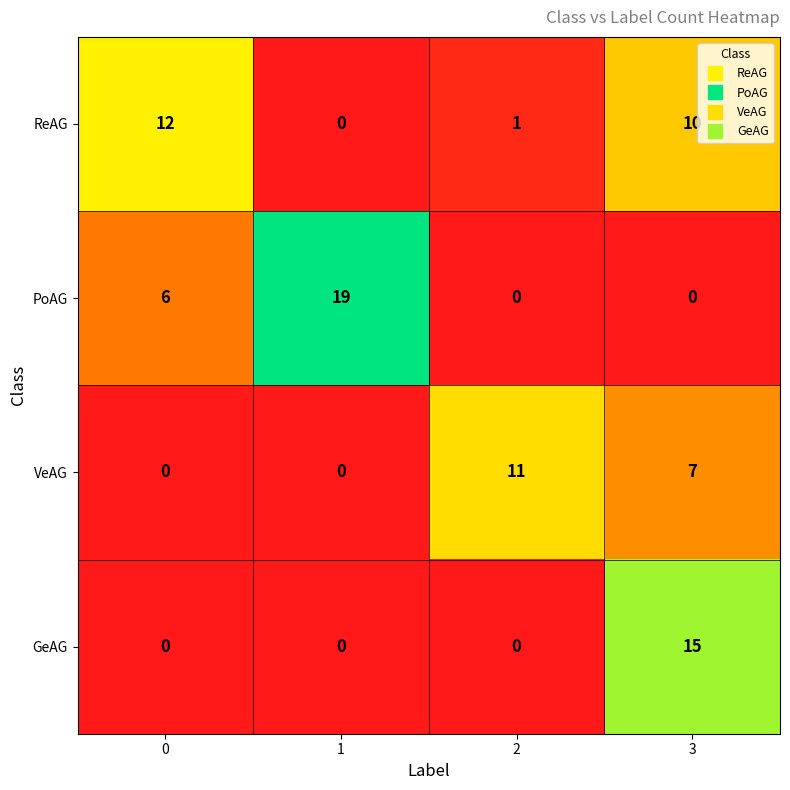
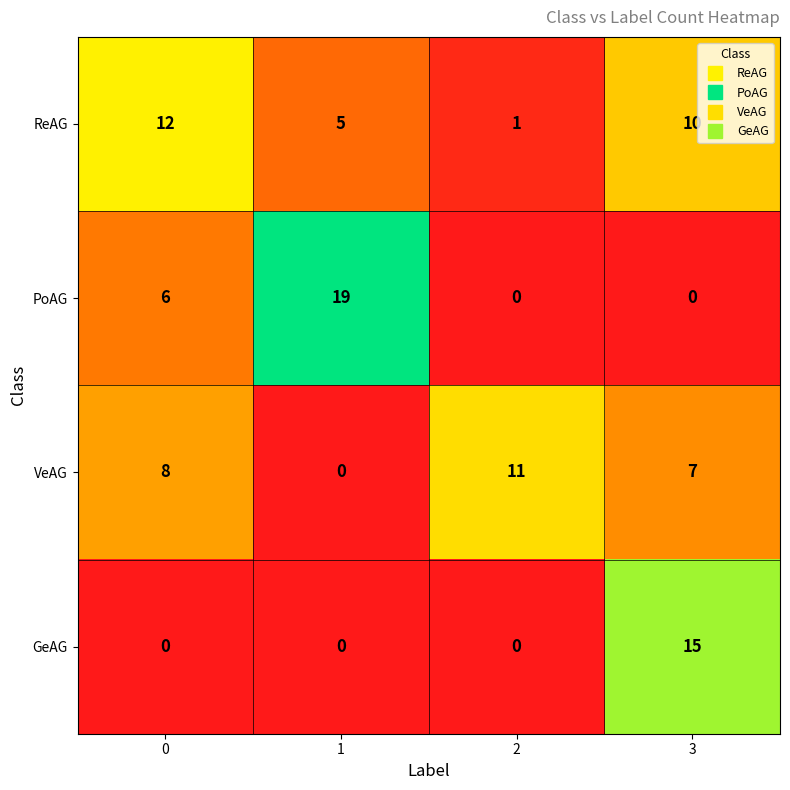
ReAG, 1: 0 -> 5
VeAG, 0: 0 -> 8
